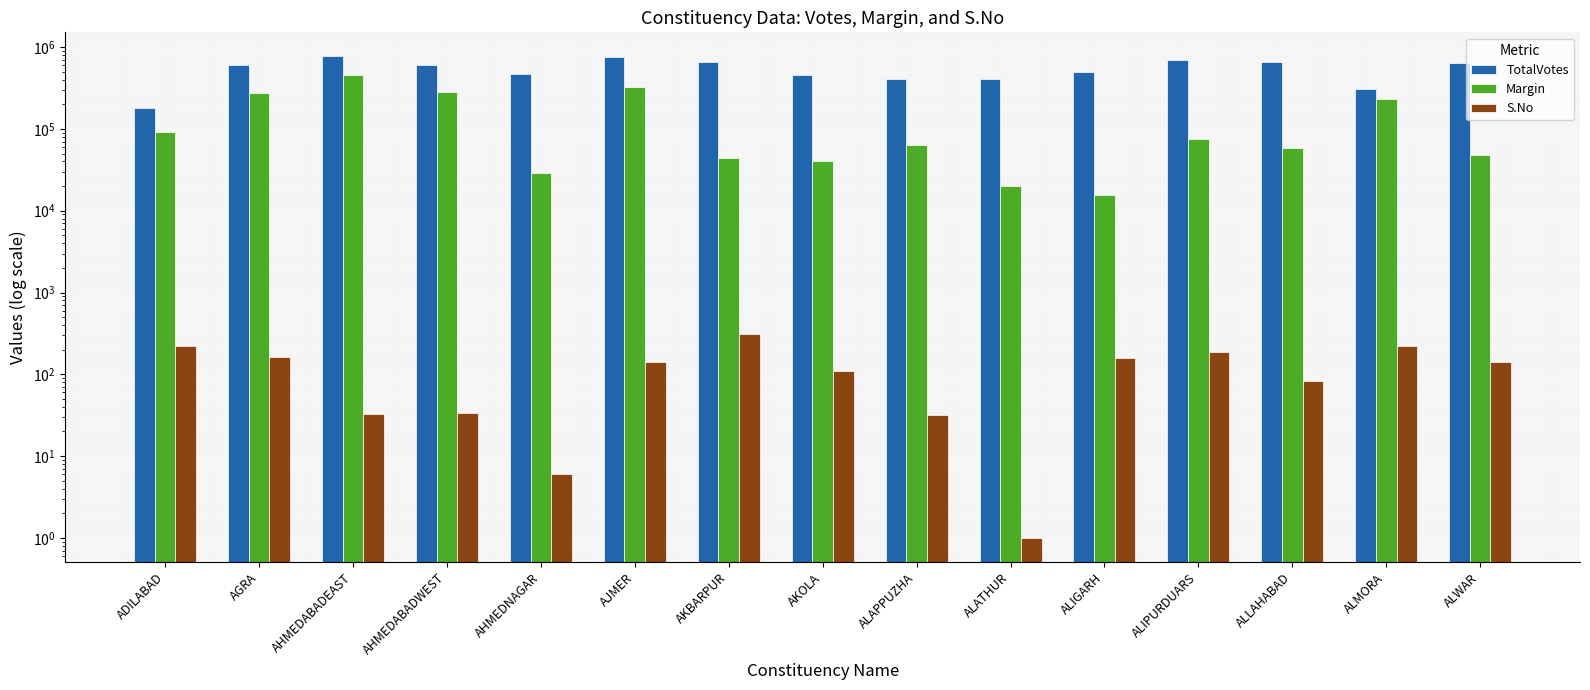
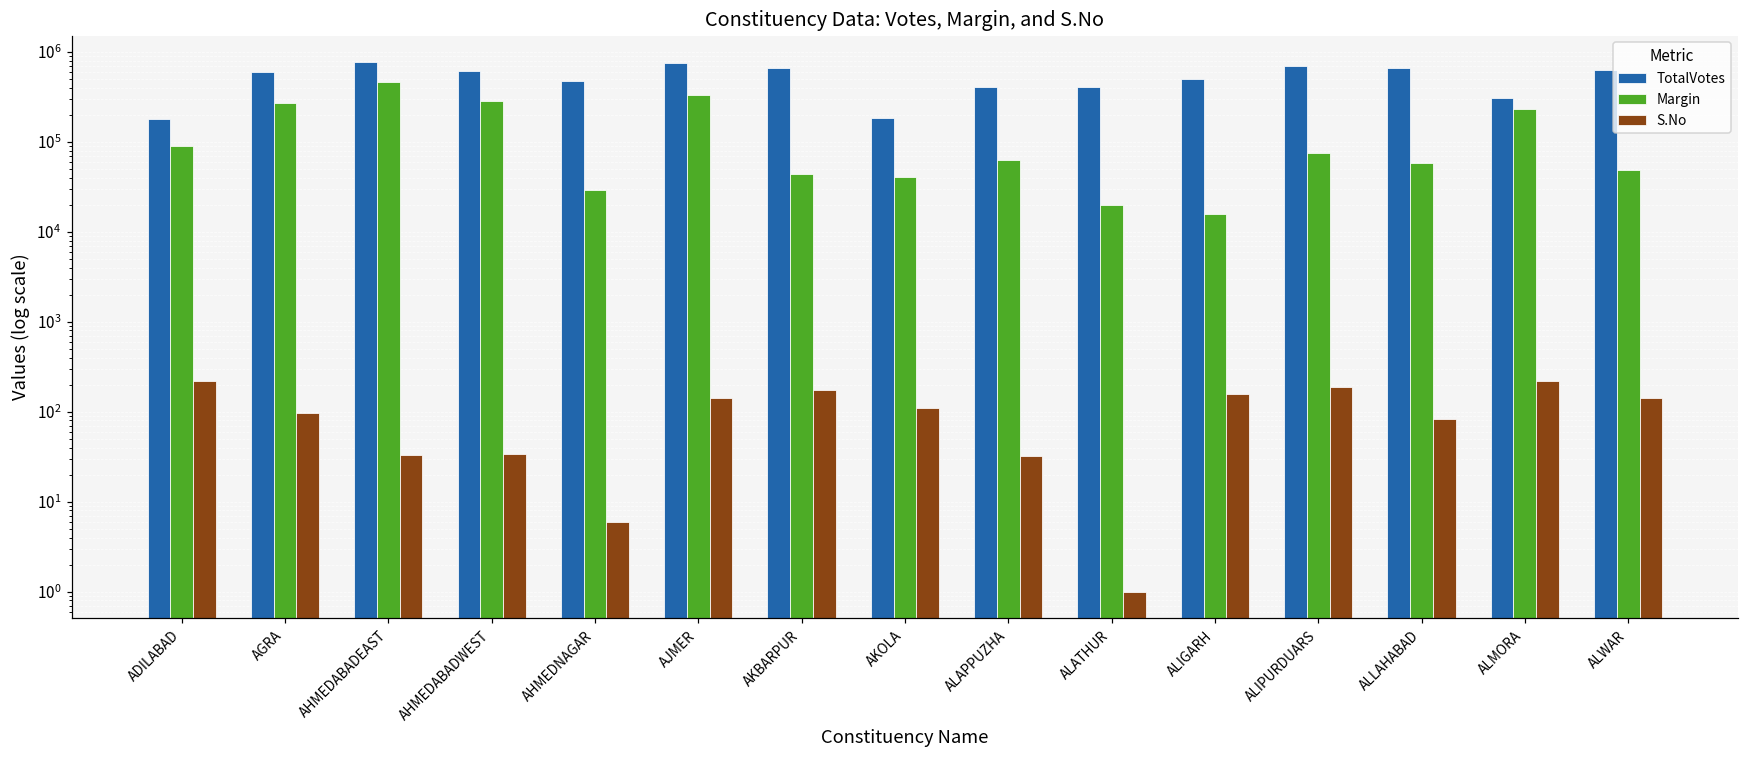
S.No, AGRA: 160 -> 100
S.No, AKBARPUR: 310 -> 170
TotalVotes, AKOLA: 500000 -> 190000
